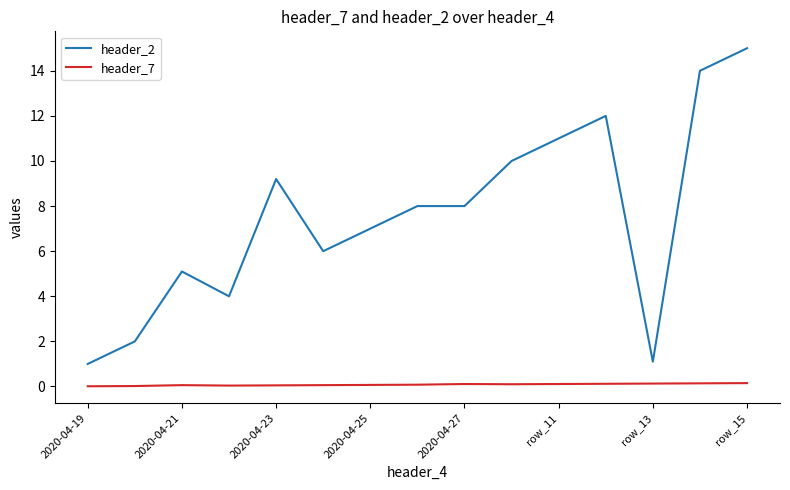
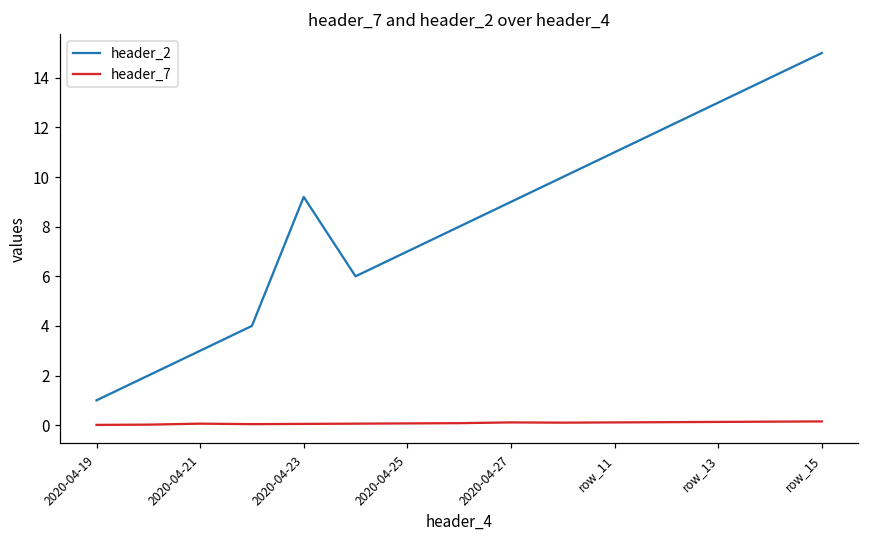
header_2, 2020-04-21: 5.1 -> 3.0
header_2, 2020-04-27: 8 -> 9
header_2, row_13: 1.1 -> 13.0
